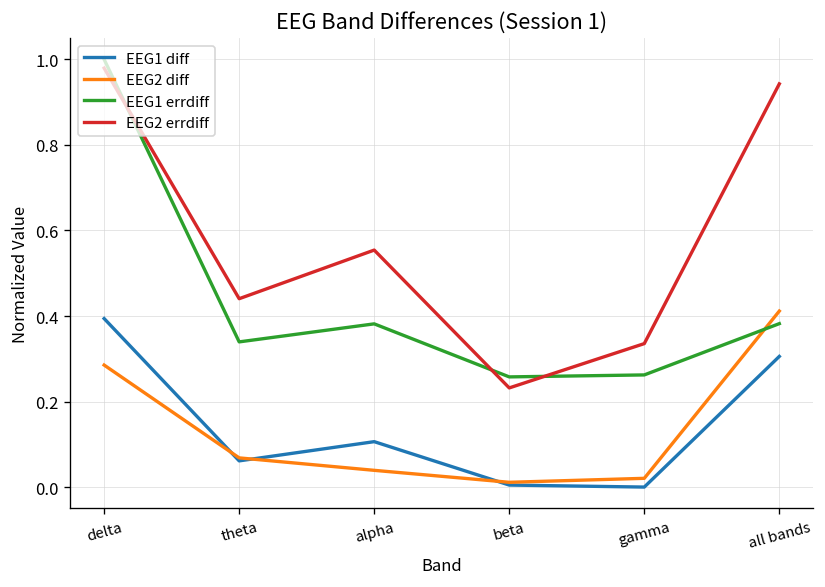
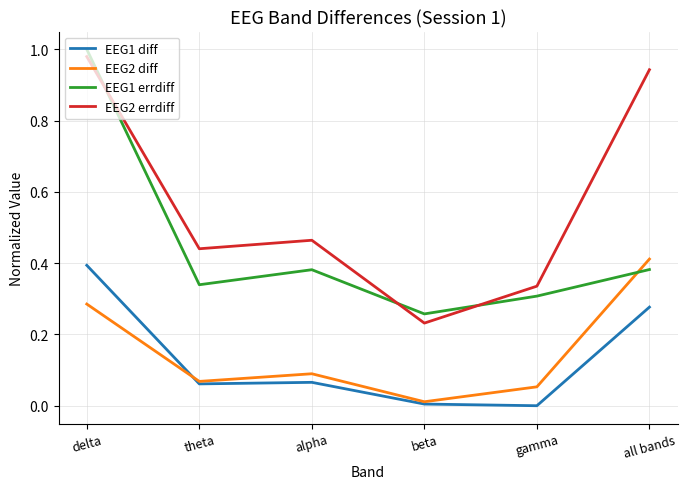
EEG1 diff, alpha: 0.11 -> 0.07
EEG2 diff, alpha: 0.04 -> 0.09
EEG2 errdiff, alpha: 0.55 -> 0.46
EEG2 diff, gamma: 0.02 -> 0.05
EEG1 errdiff, gamma: 0.26 -> 0.31
EEG1 diff, all bands: 0.31 -> 0.28
